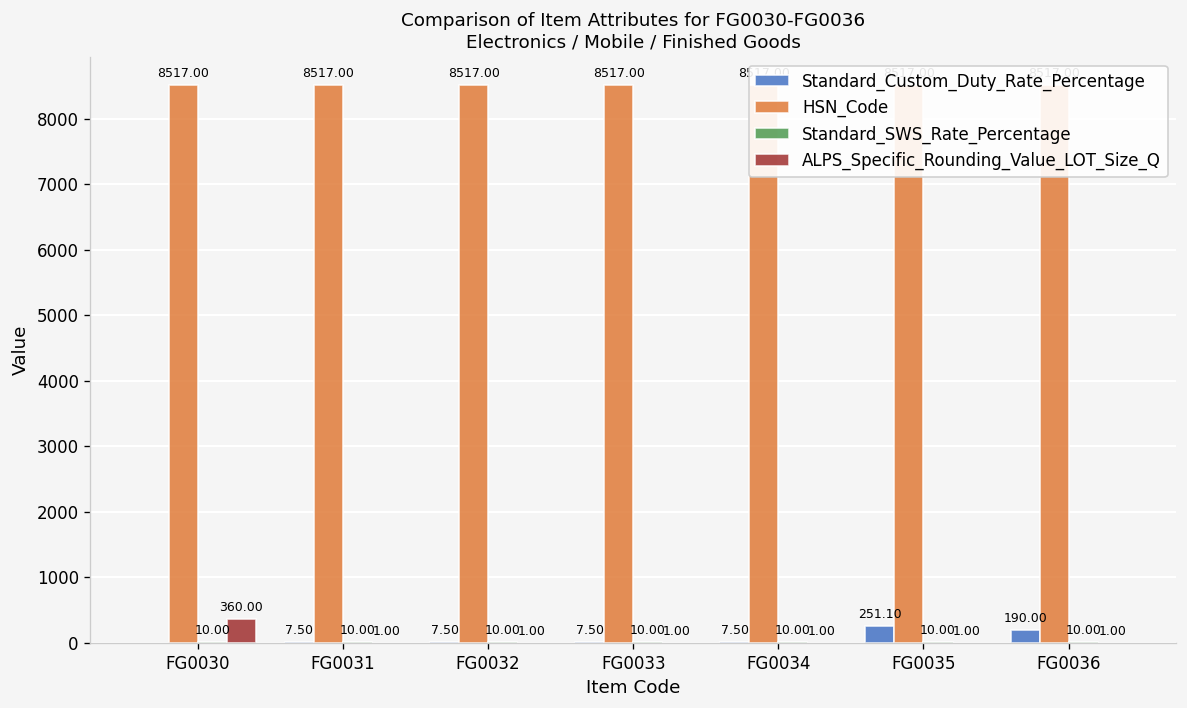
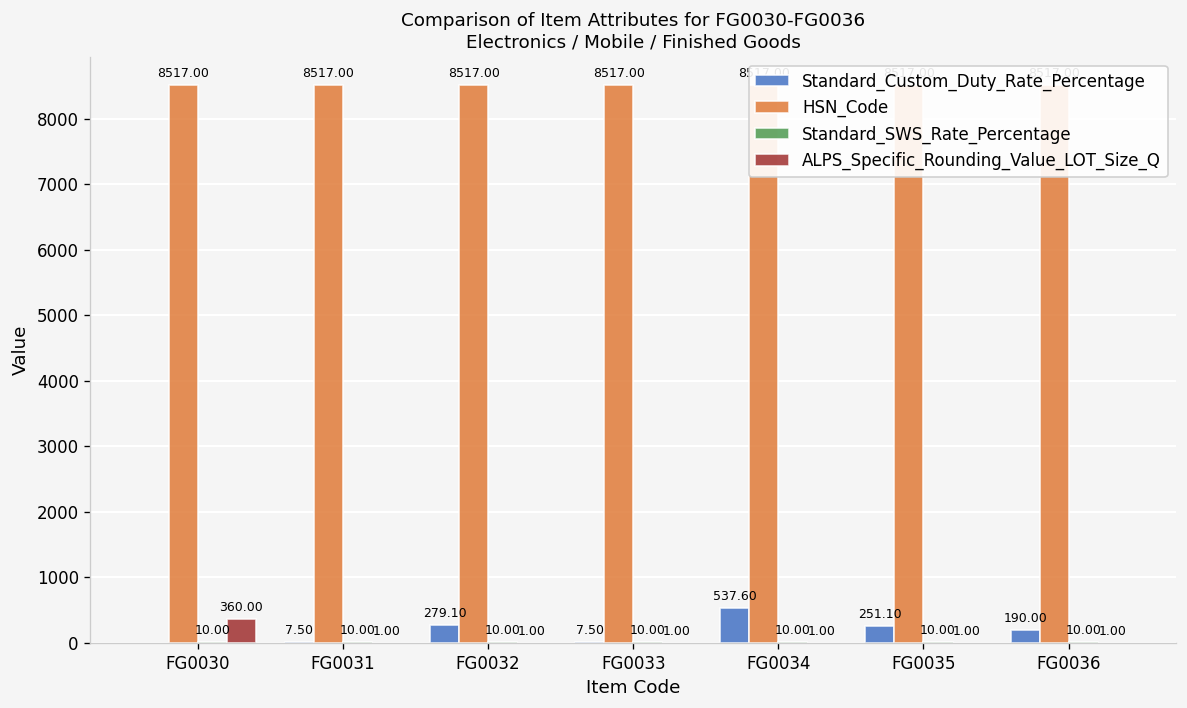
Standard_Custom_Duty_Rate_Percentage, FG0032: 7.50 -> 279.10
Standard_Custom_Duty_Rate_Percentage, FG0034: 7.50 -> 537.60
